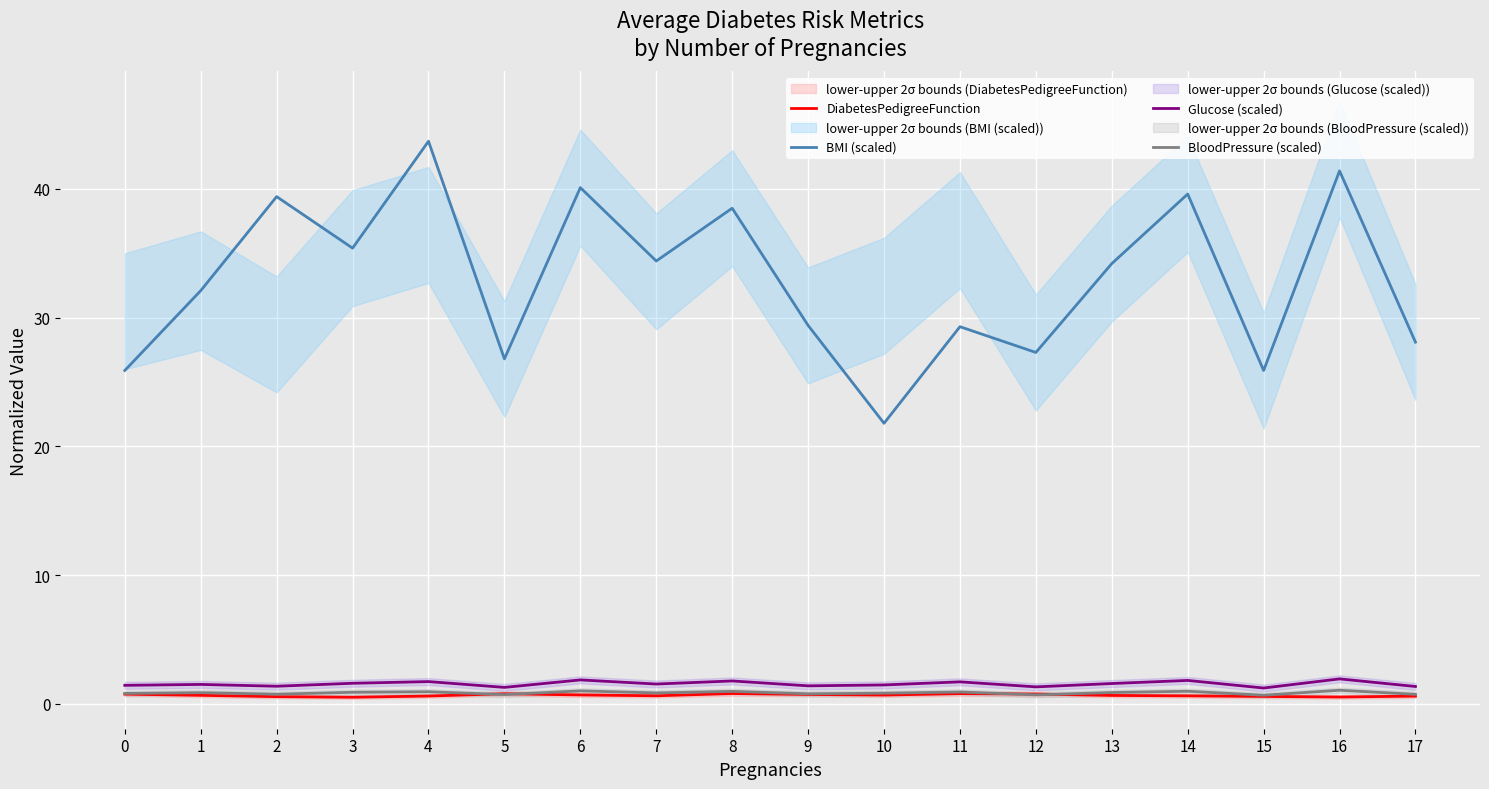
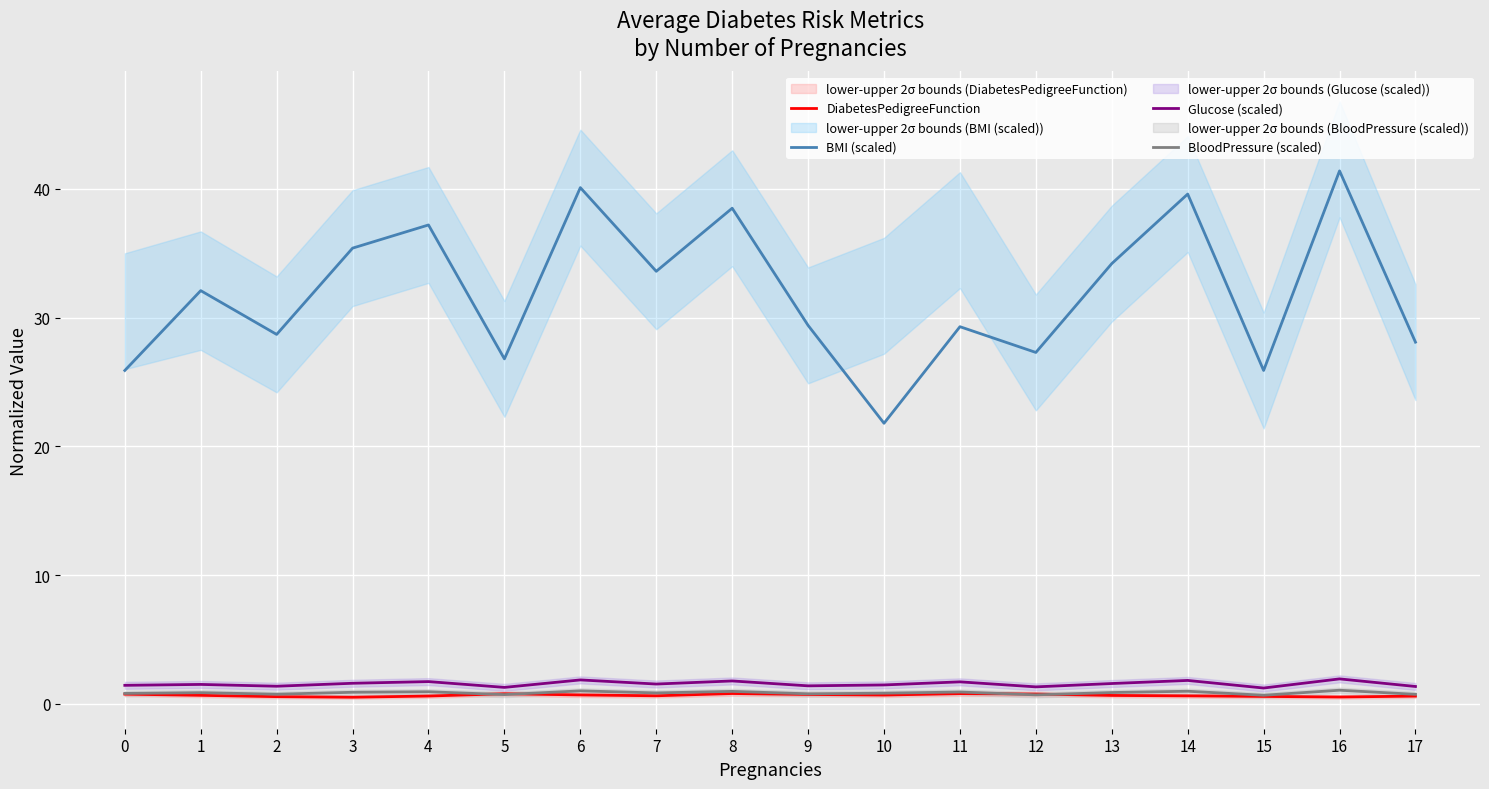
BMI (scaled), 2: 39.4 -> 28.7
BMI (scaled), 4: 43.7 -> 37.2
BMI (scaled), 7: 34.4 -> 33.6
